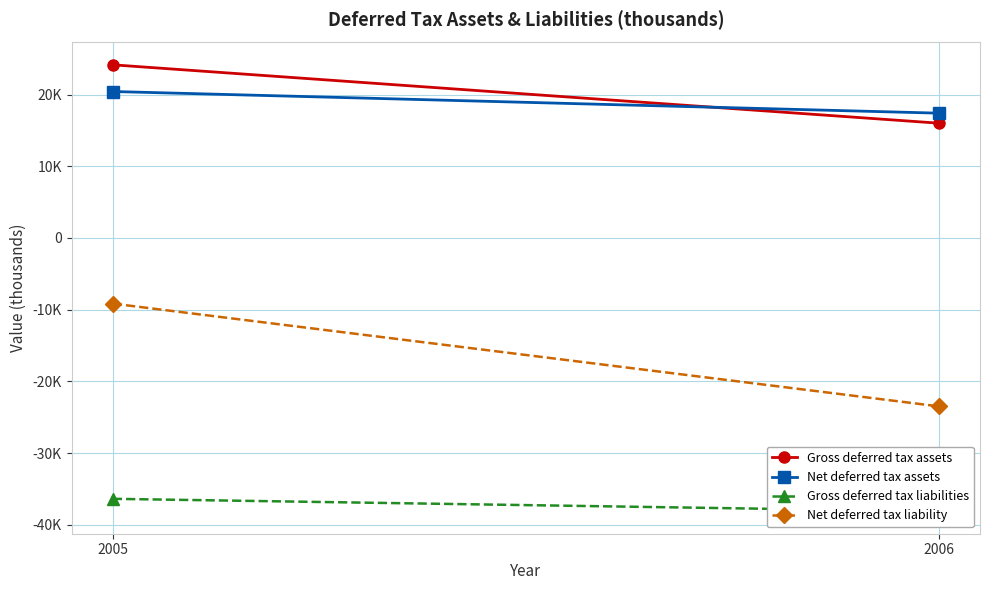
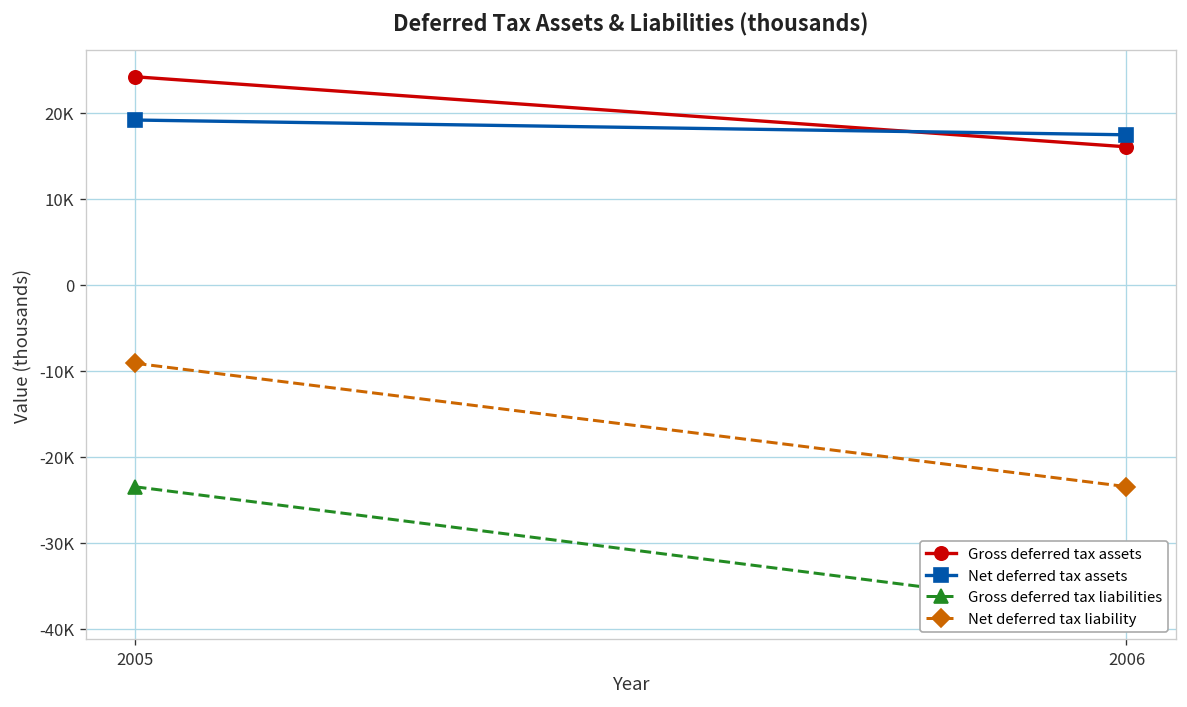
Net deferred tax assets, 2005: 20000 -> 19000
Gross deferred tax liabilities, 2005: -36000 -> -24000
